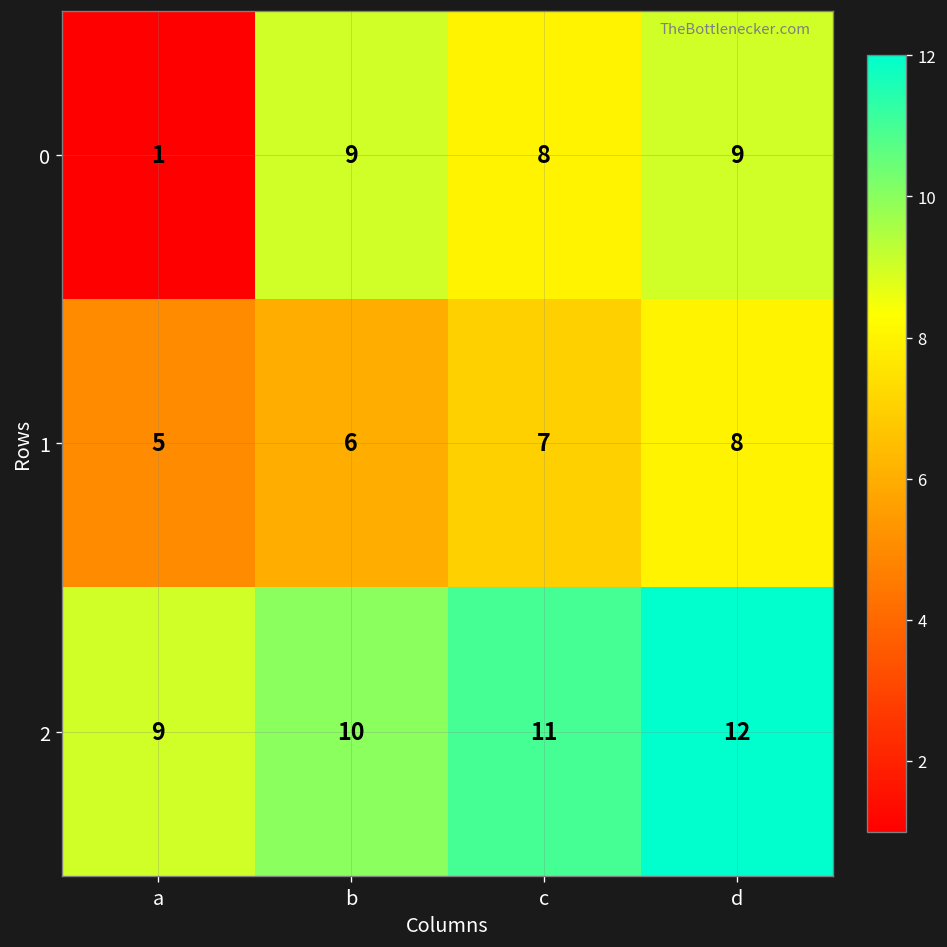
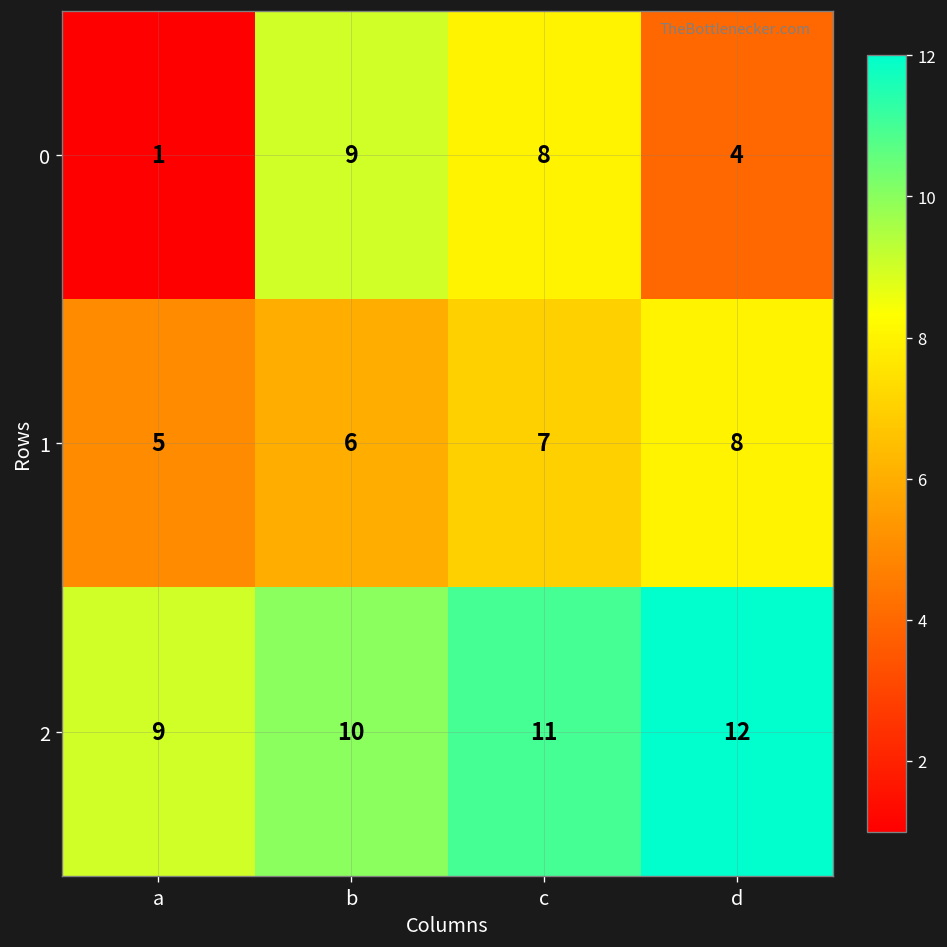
0, d: 9 -> 4
